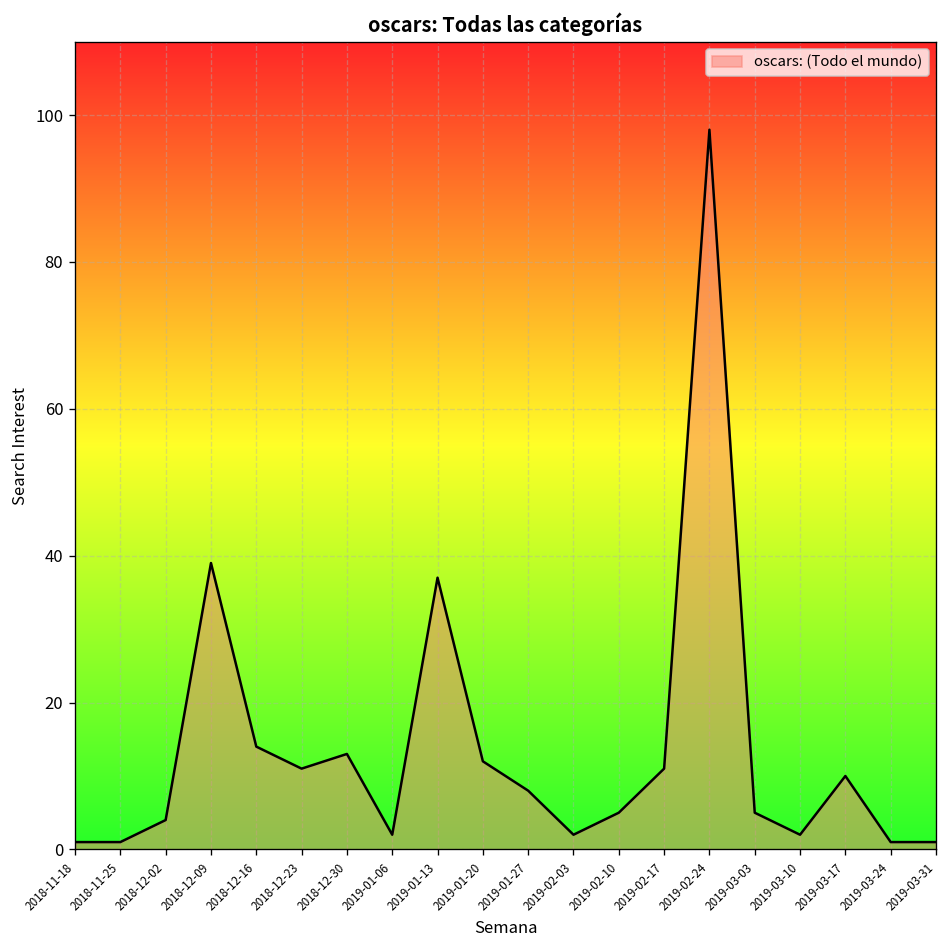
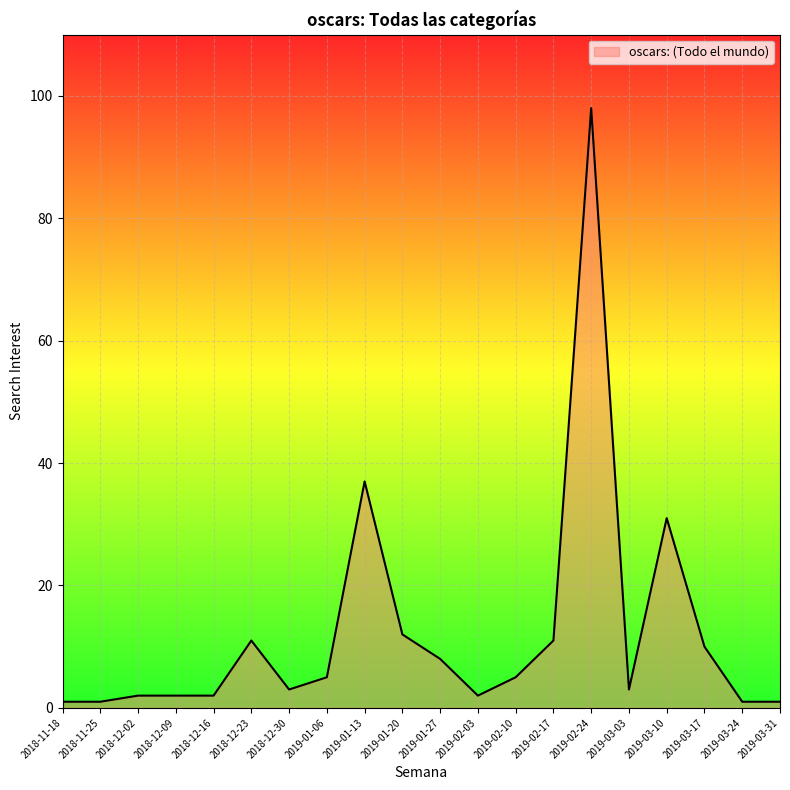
2018-12-02: 4 -> 2
2018-12-09: 39 -> 2
2018-12-16: 14 -> 2
2018-12-30: 13 -> 3
2019-01-06: 2 -> 5
2019-03-03: 5 -> 3
2019-03-10: 2 -> 31
